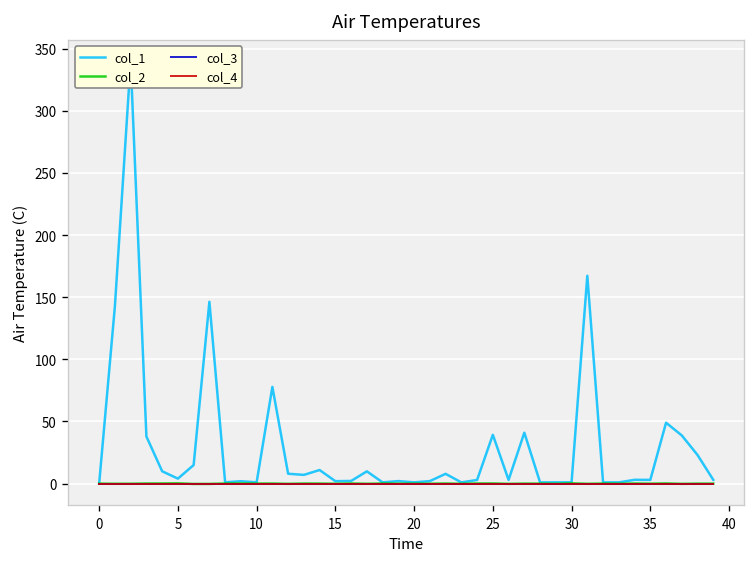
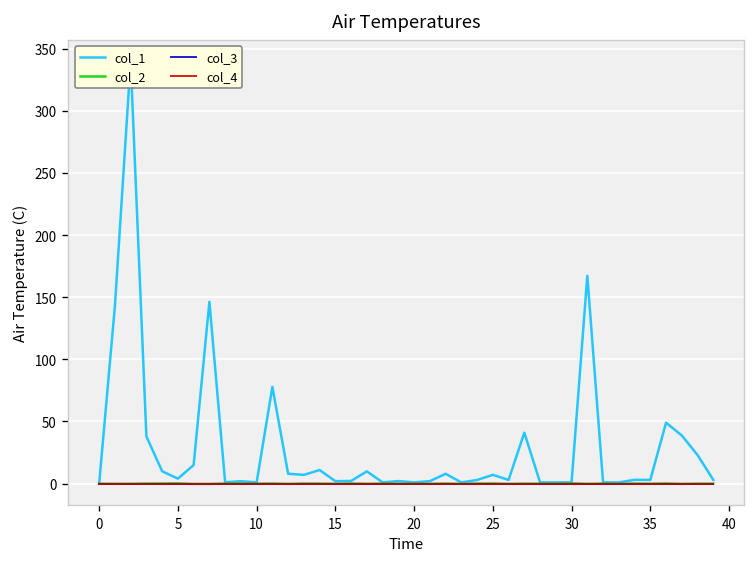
col_1, 25: 39 -> 7
